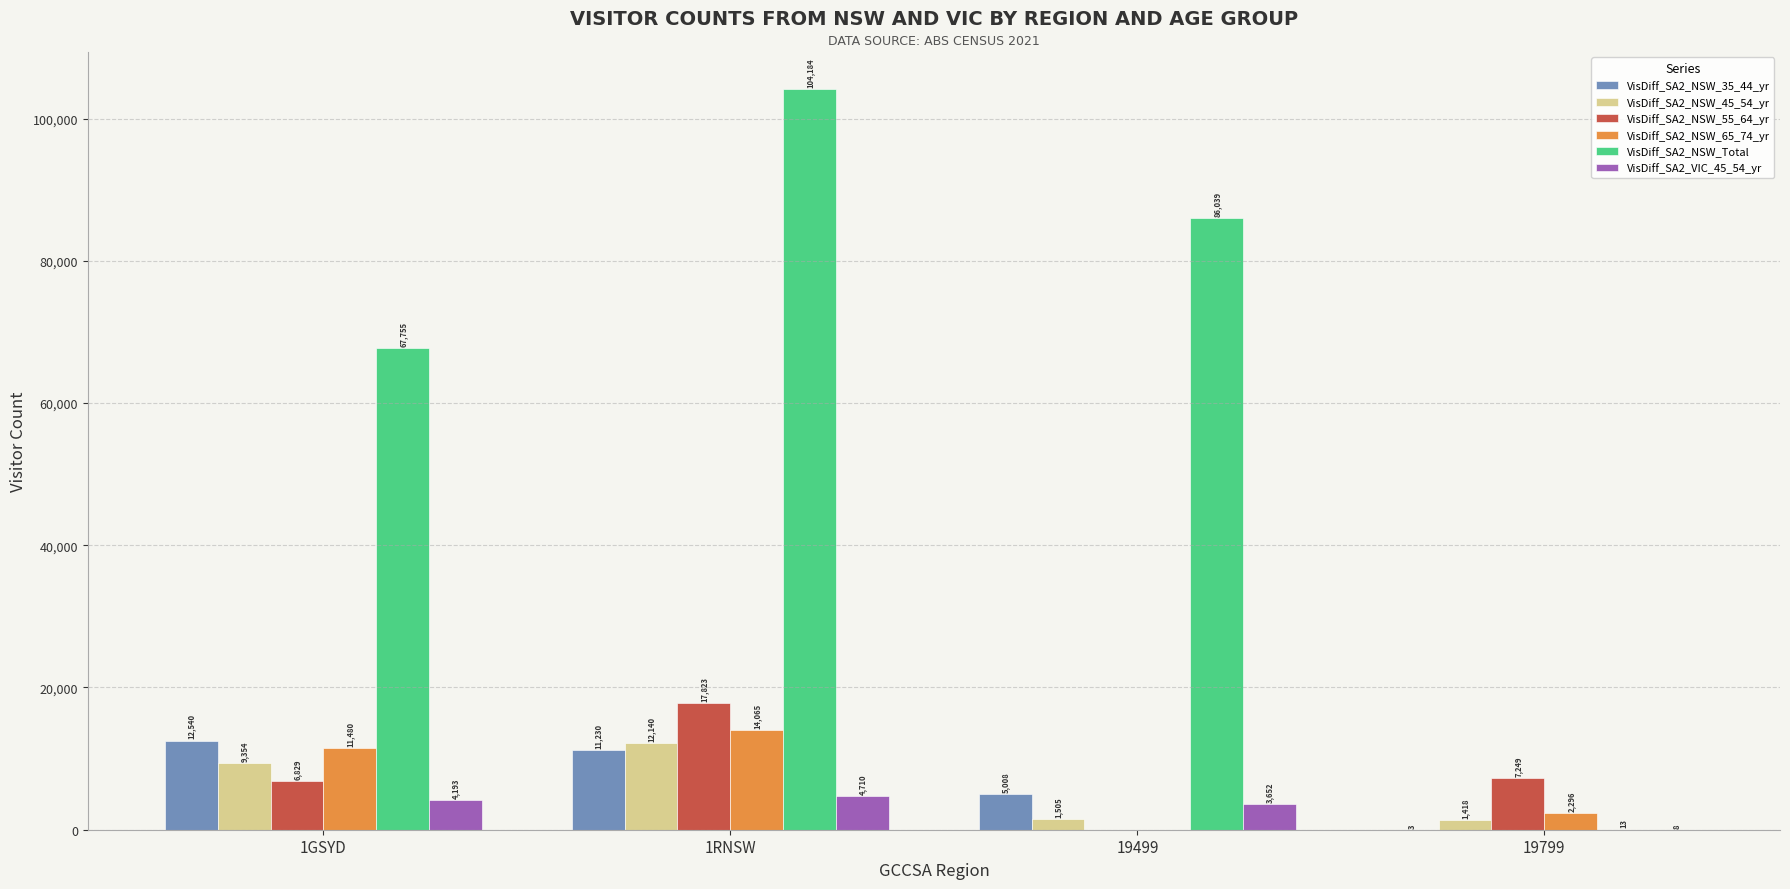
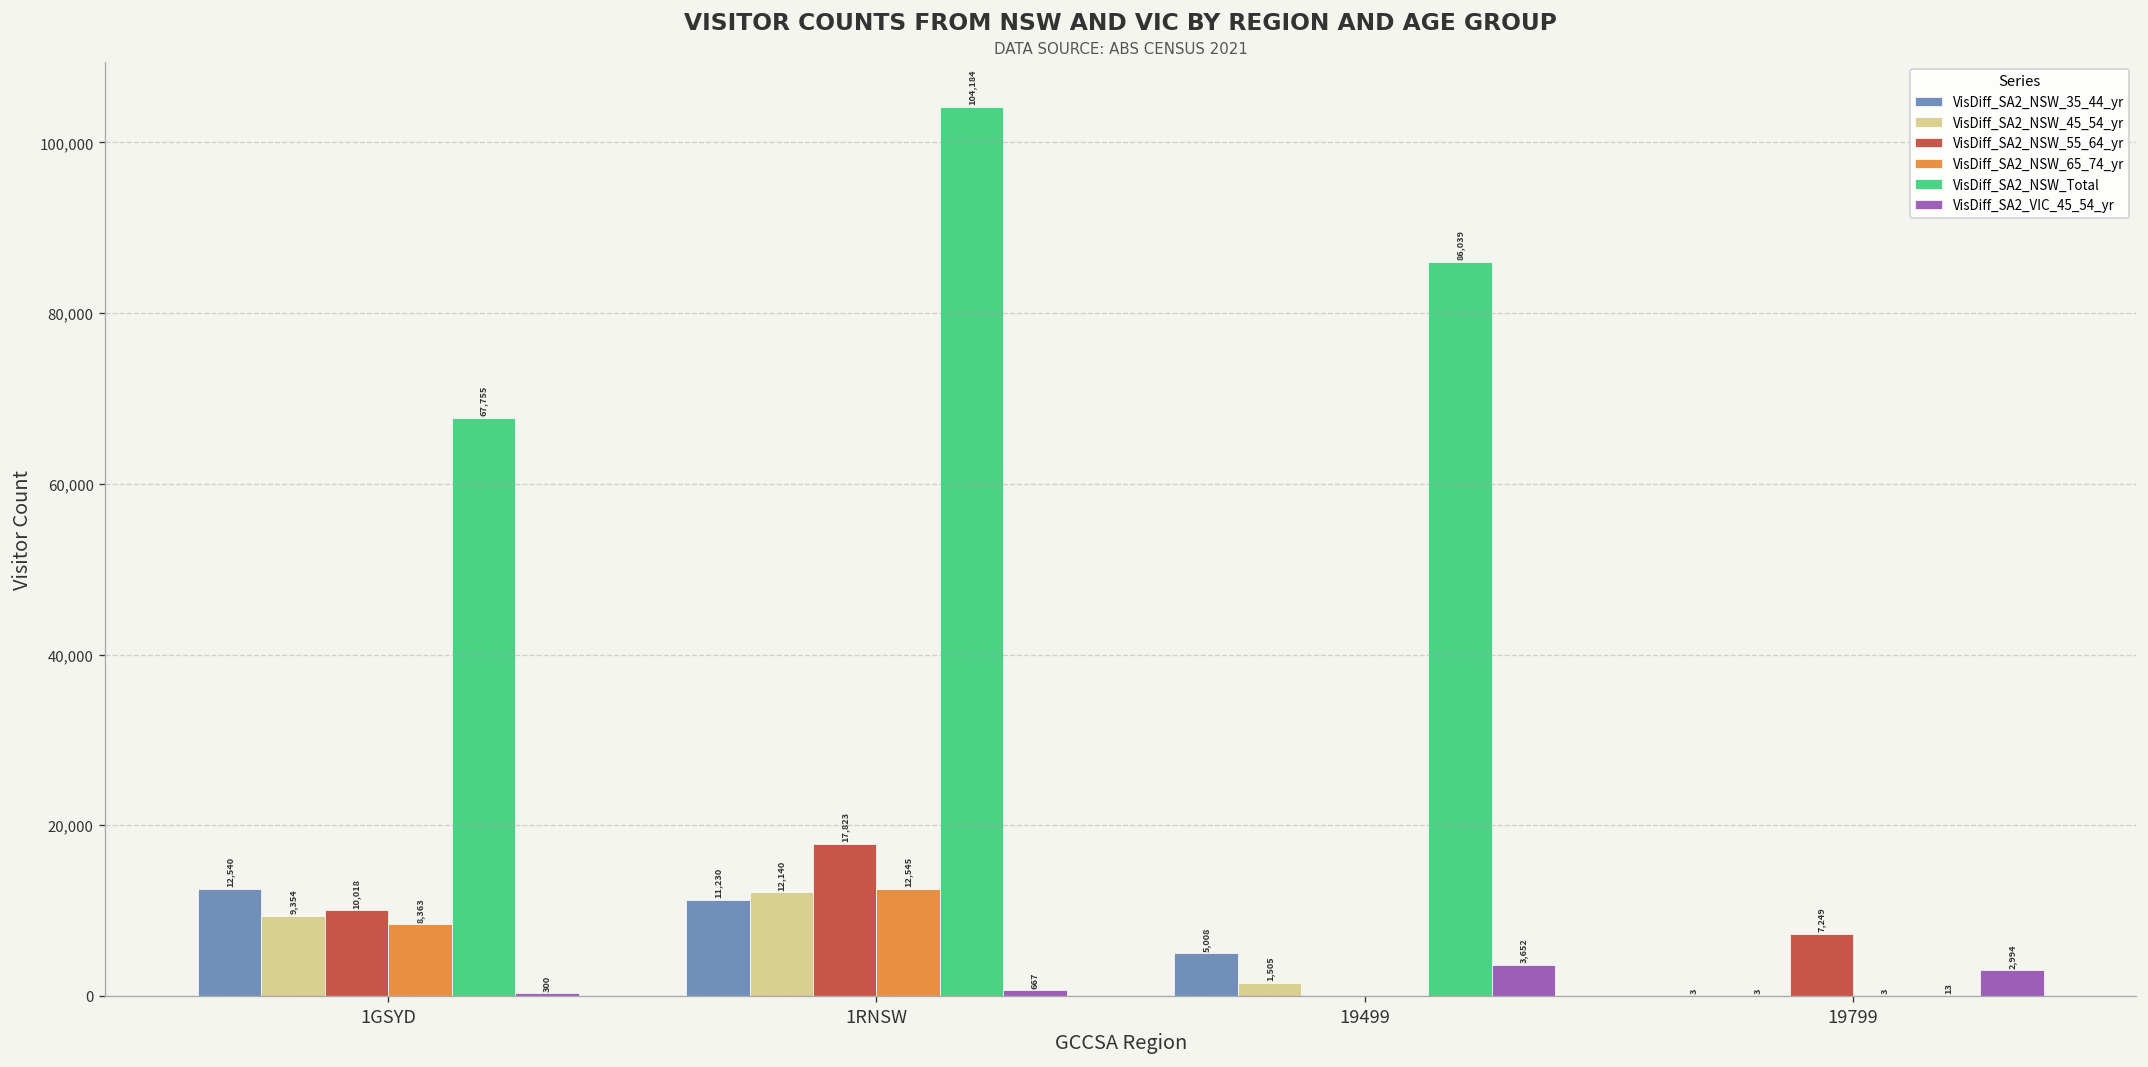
VisDiff_SA2_NSW_55_64_yr, 1GSYD: 6,829 -> 10,018
VisDiff_SA2_NSW_65_74_yr, 1GSYD: 11,480 -> 8,363
VisDiff_SA2_VIC_45_54_yr, 1GSYD: 4,193 -> 300
VisDiff_SA2_NSW_65_74_yr, 1RNSW: 14,065 -> 12,545
VisDiff_SA2_VIC_45_54_yr, 1RNSW: 4,710 -> 667
VisDiff_SA2_NSW_45_54_yr, 19799: 1,418 -> 3
VisDiff_SA2_NSW_65_74_yr, 19799: 2,296 -> 3
VisDiff_SA2_VIC_45_54_yr, 19799: 8 -> 2,994
